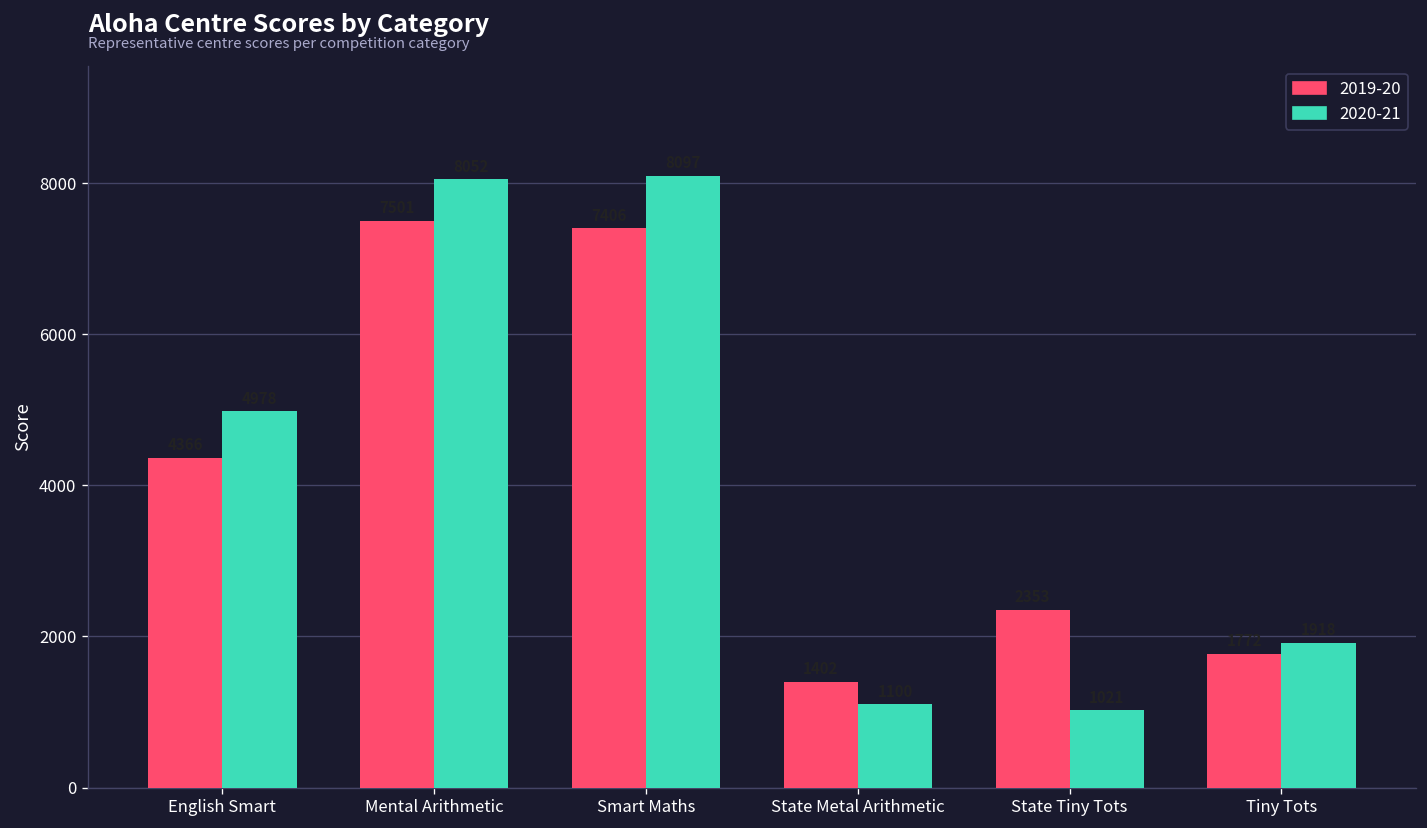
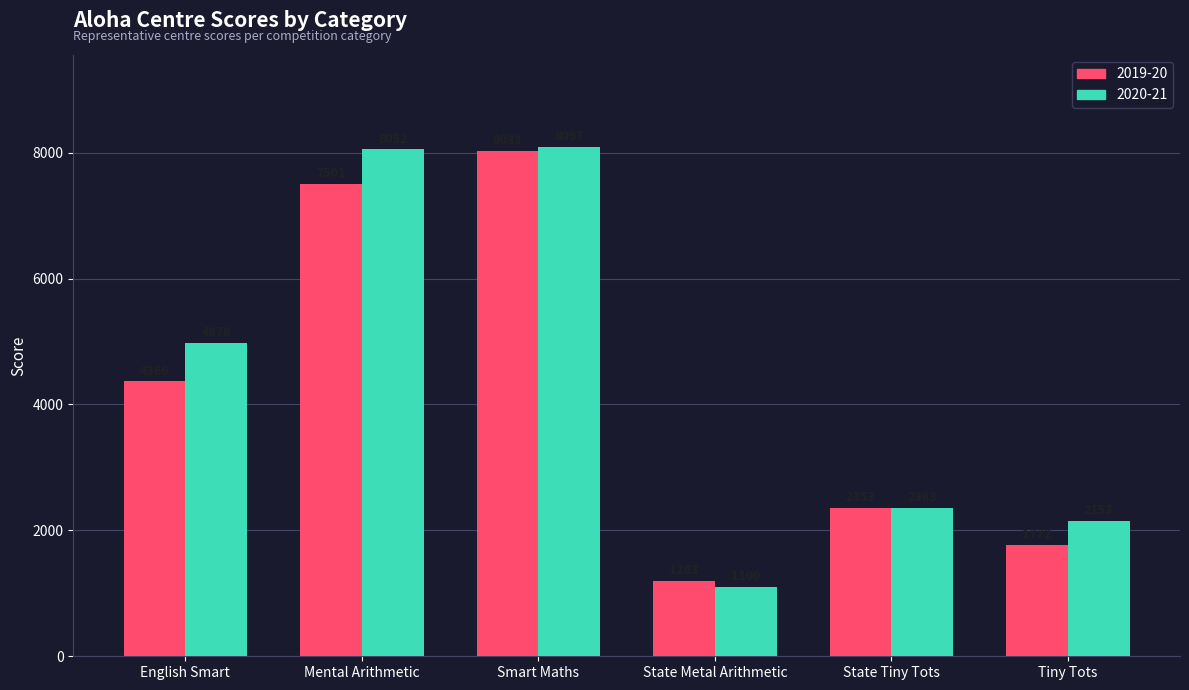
2019-20, Smart Maths: 7400 -> 8000
2019-20, State Metal Arithmetic: 1400 -> 1200
2020-21, State Tiny Tots: 1000 -> 2400
2020-21, Tiny Tots: 1900 -> 2200
